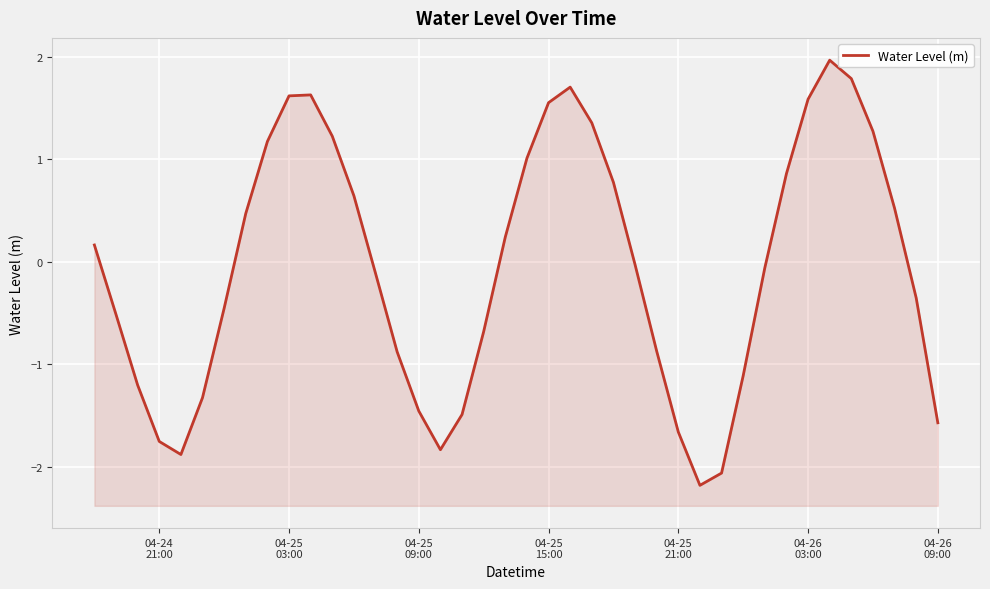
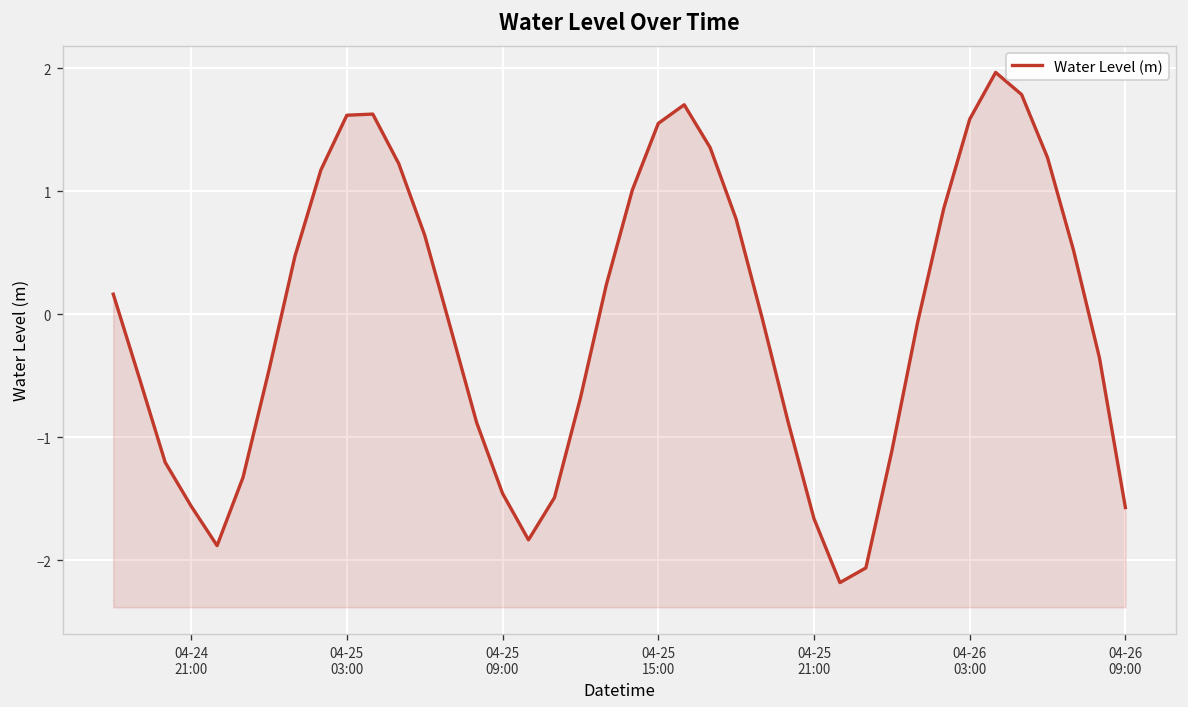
04-24 21:00: -1.75 -> -1.56
